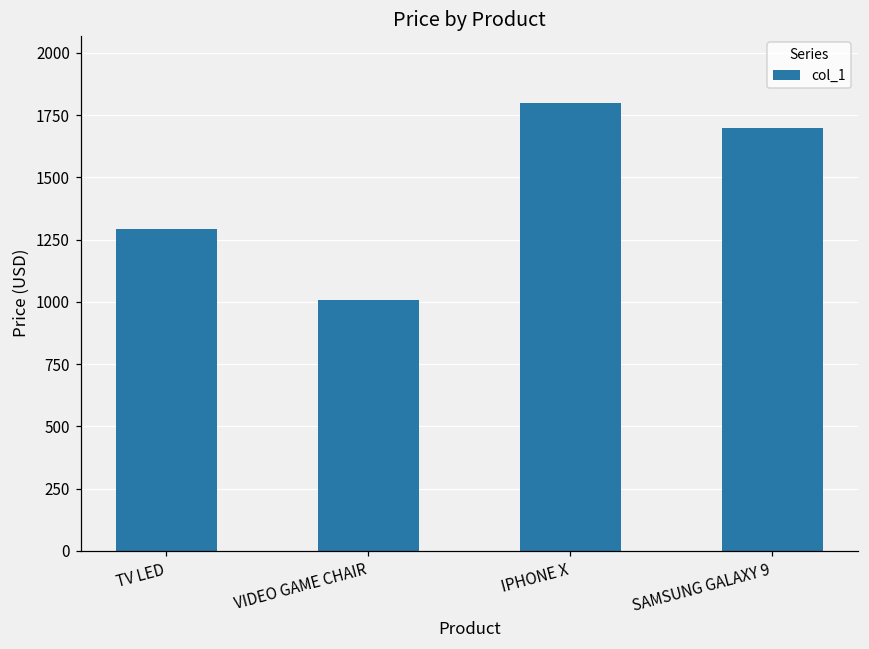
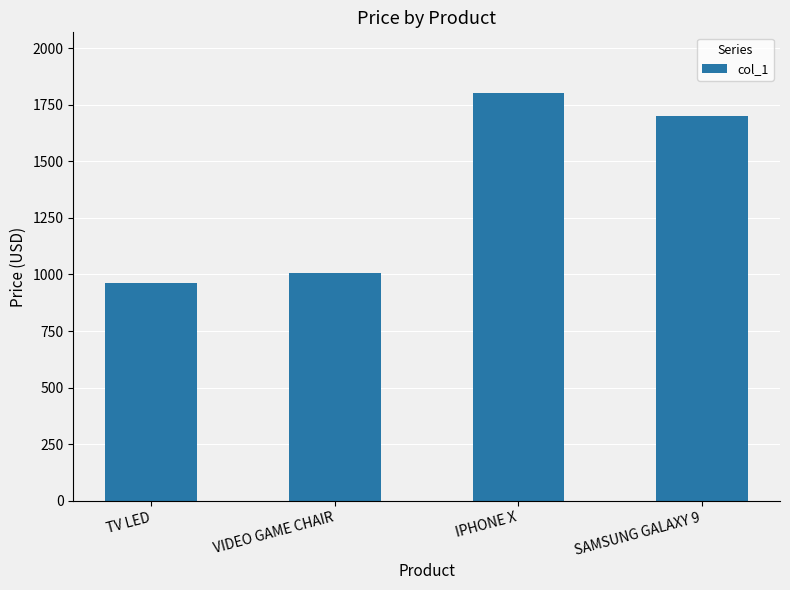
TV LED: 1290 -> 960
